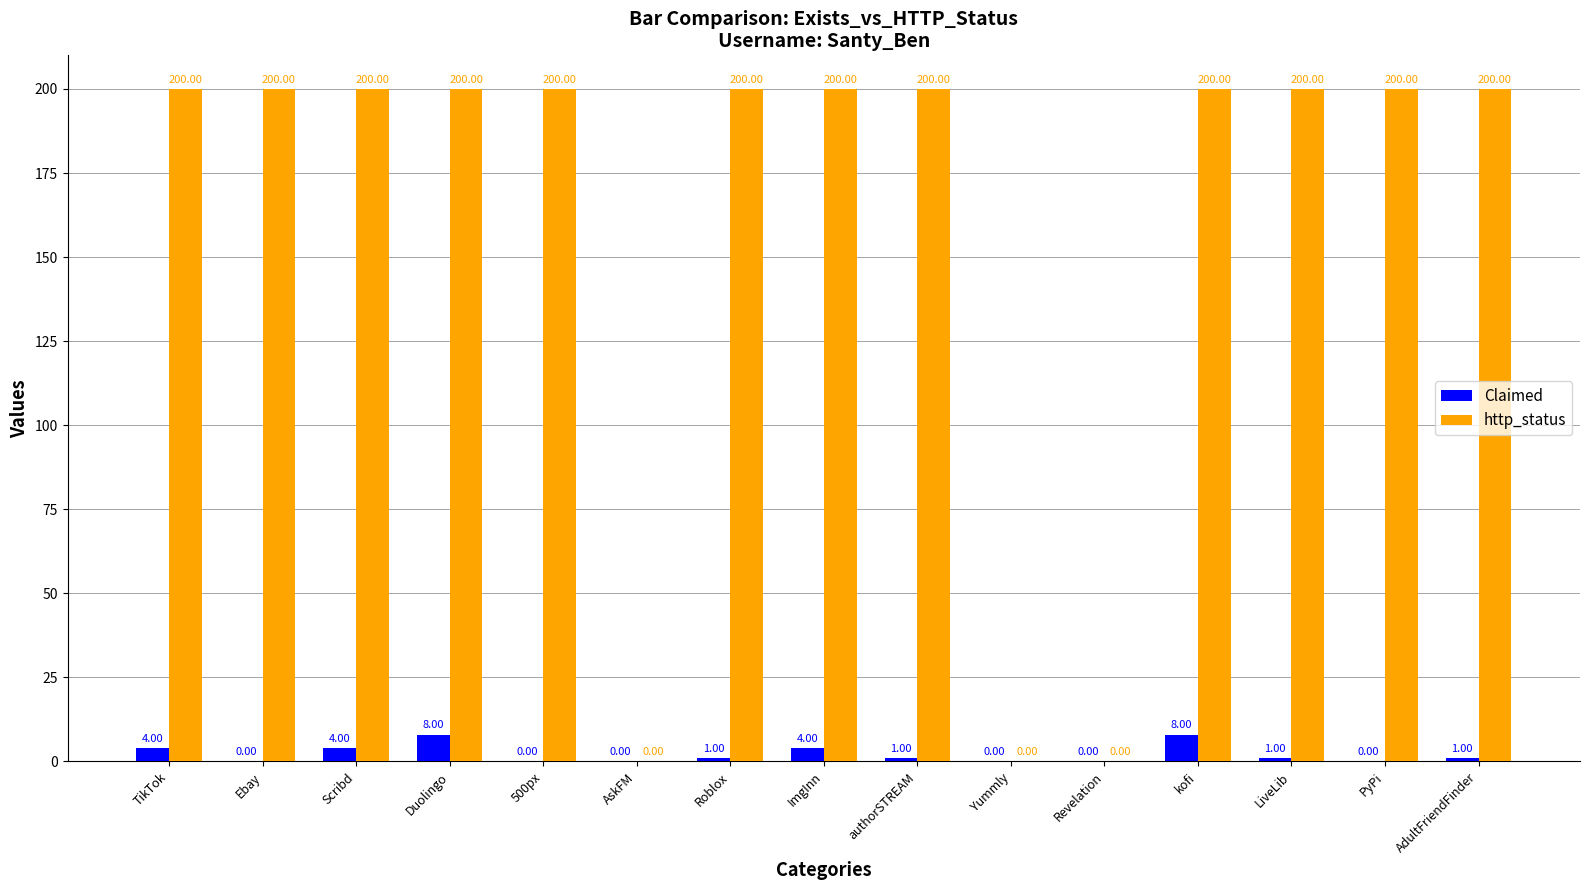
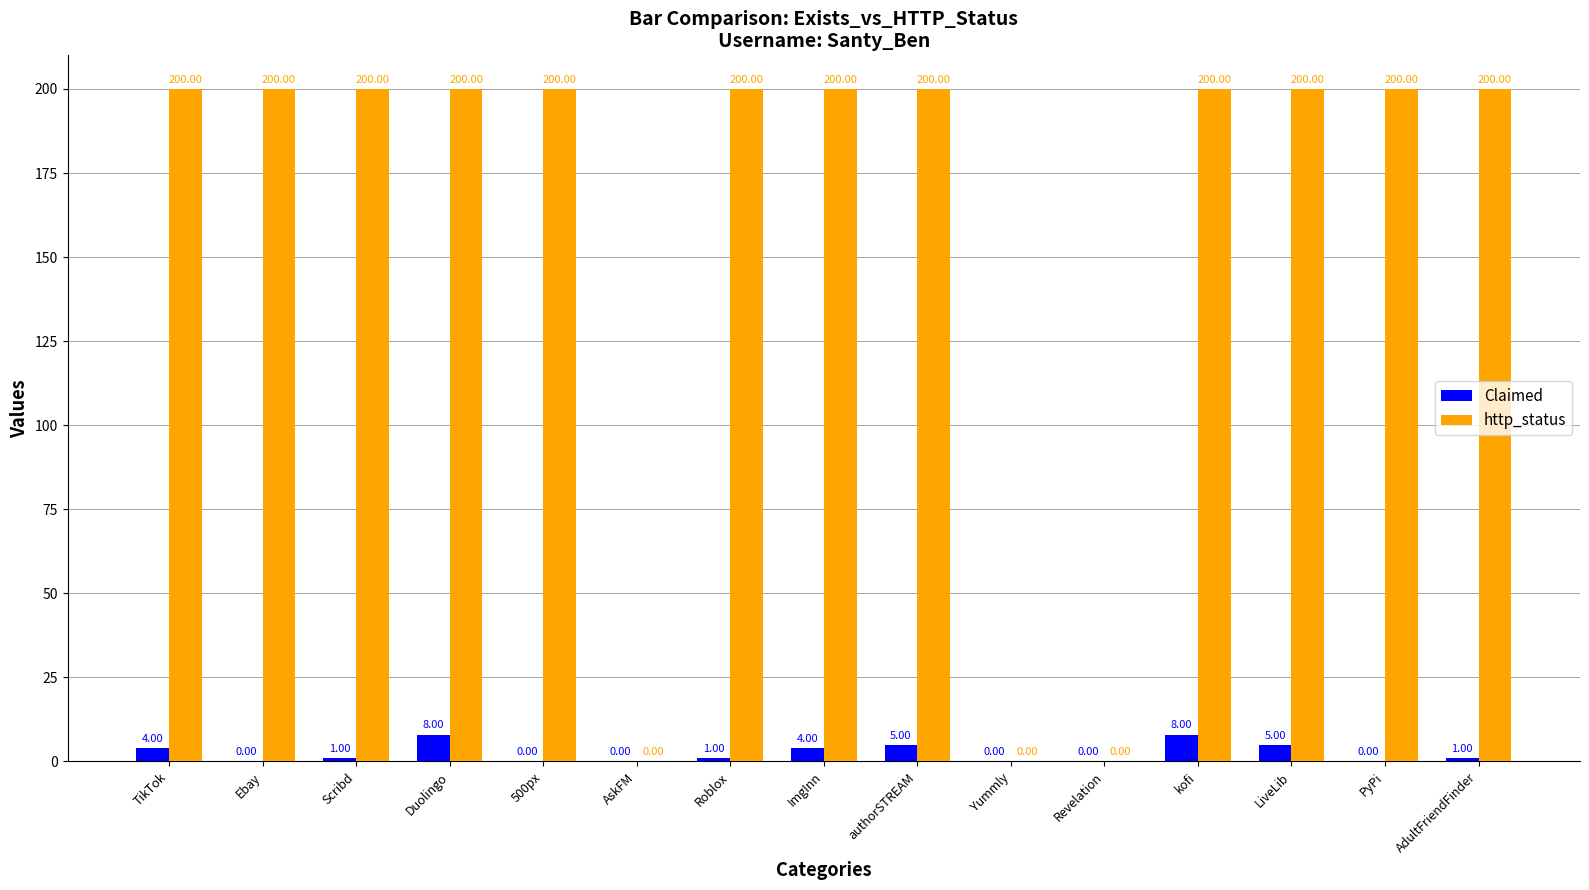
Claimed, Scribd: 4.00 -> 1.00
Claimed, authorSTREAM: 1.00 -> 5.00
Claimed, LiveLib: 1.00 -> 5.00
